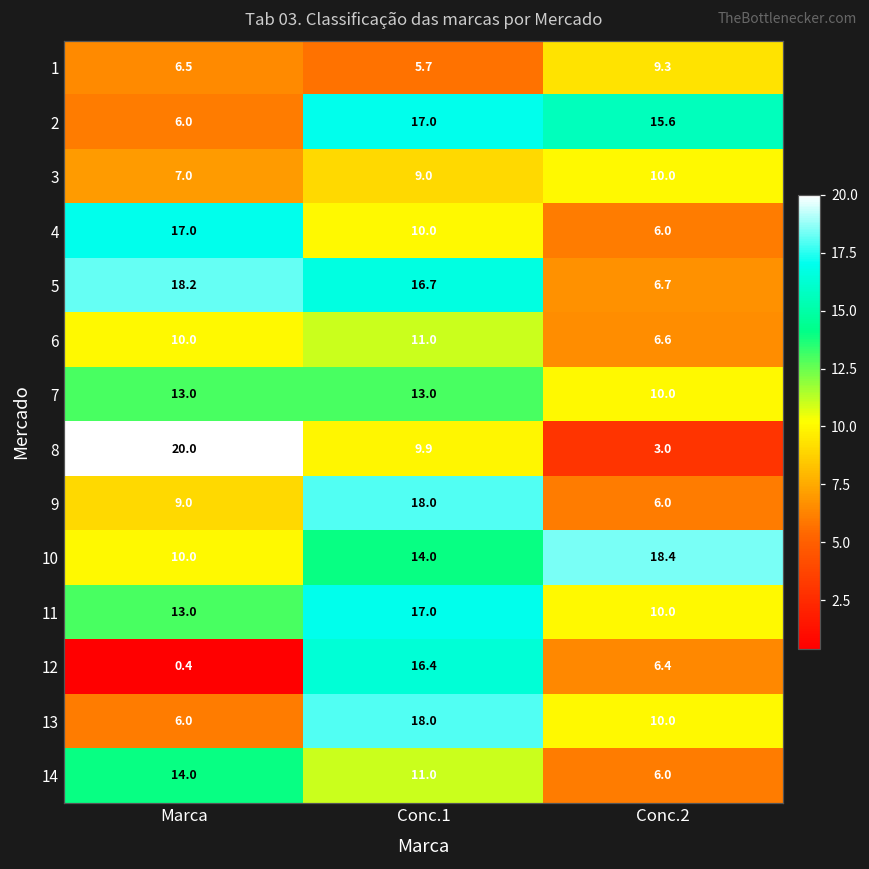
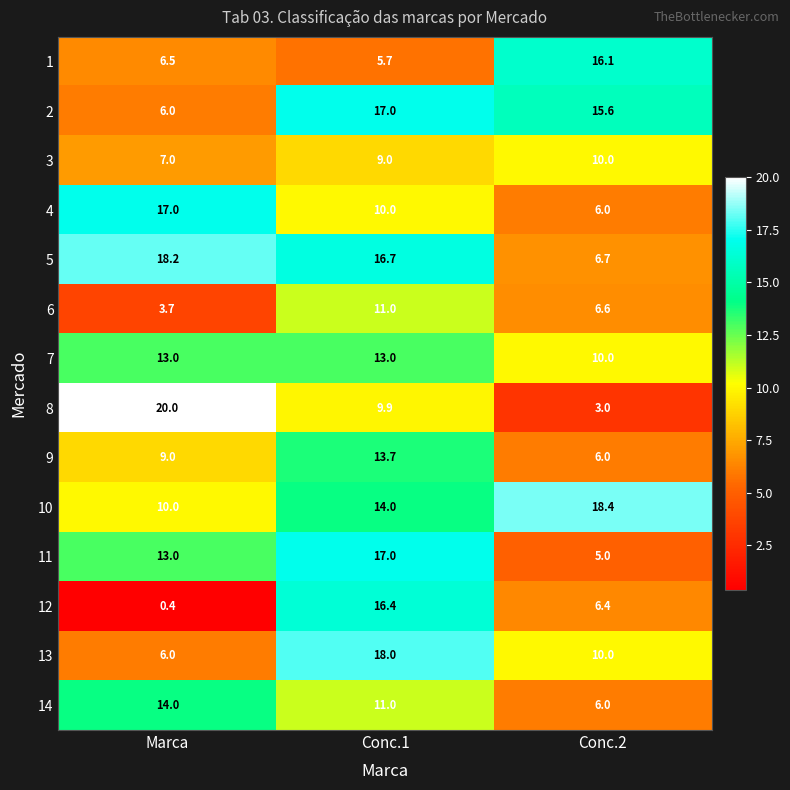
1, Conc.2: 9.3 -> 16.1
6, Marca: 10.0 -> 3.7
9, Conc.1: 18.0 -> 13.7
11, Conc.2: 10.0 -> 5.0
